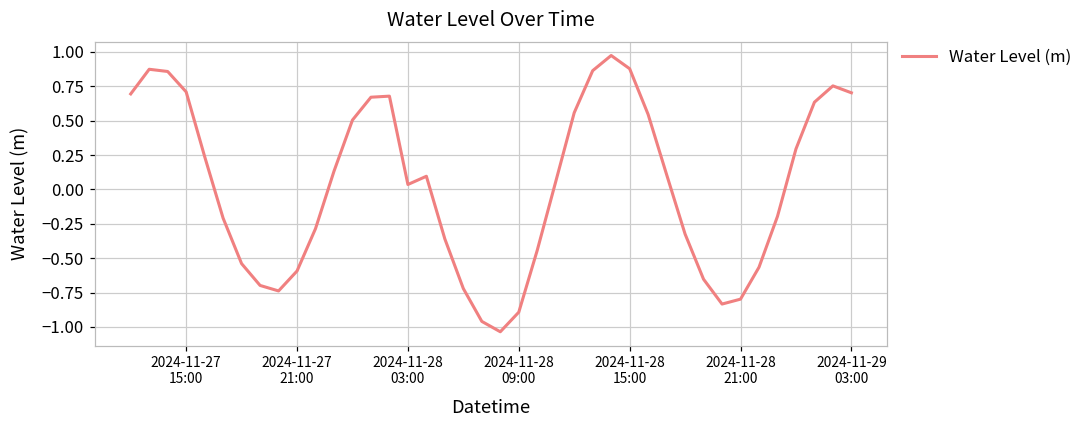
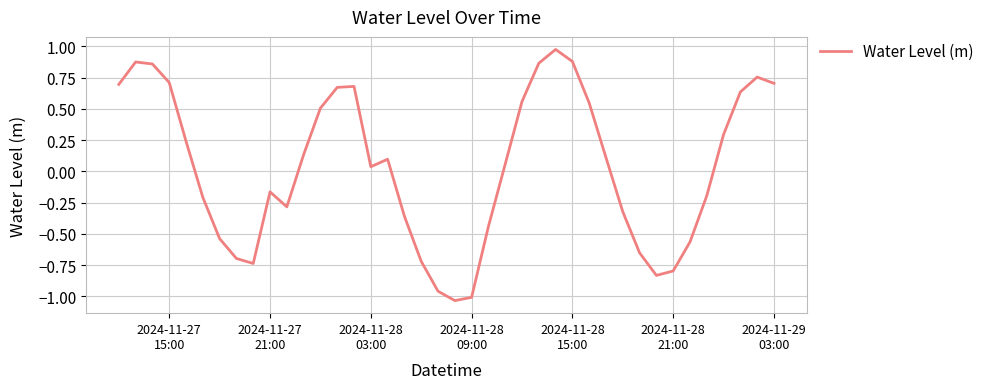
2024-11-27 21:00: -0.59 -> -0.16
2024-11-28 09:00: -0.89 -> -1.01
